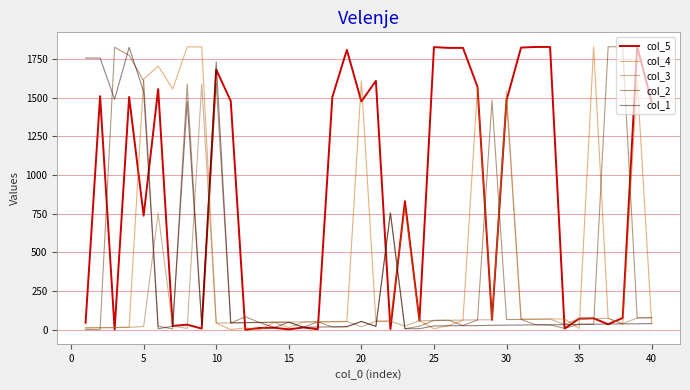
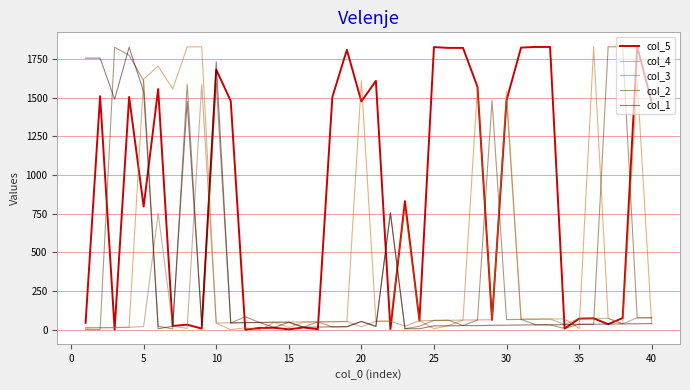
col_5, 5: 740 -> 800
